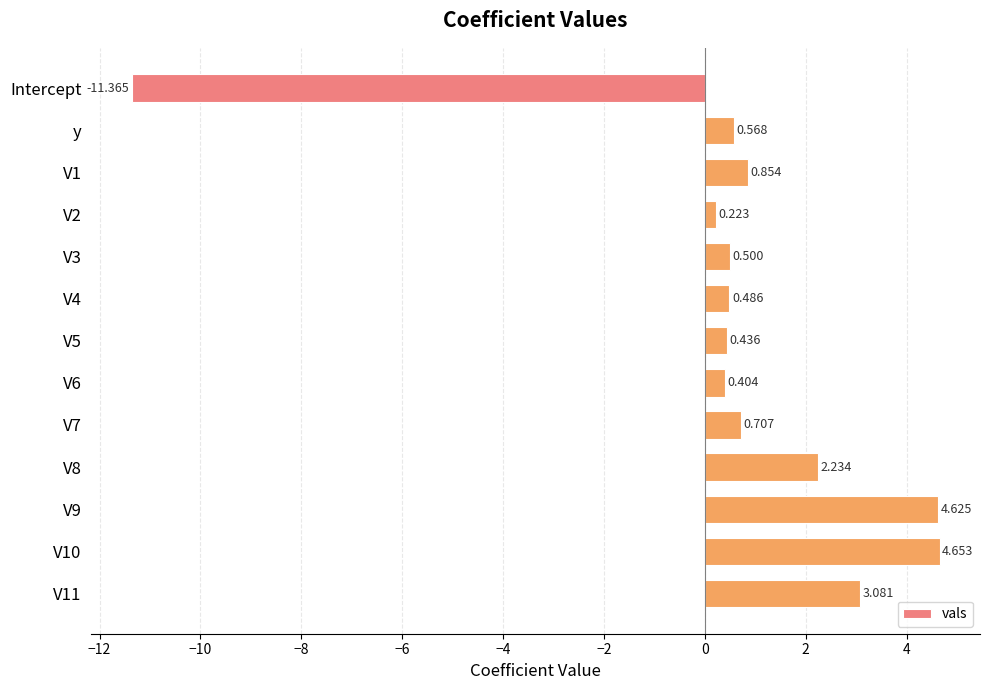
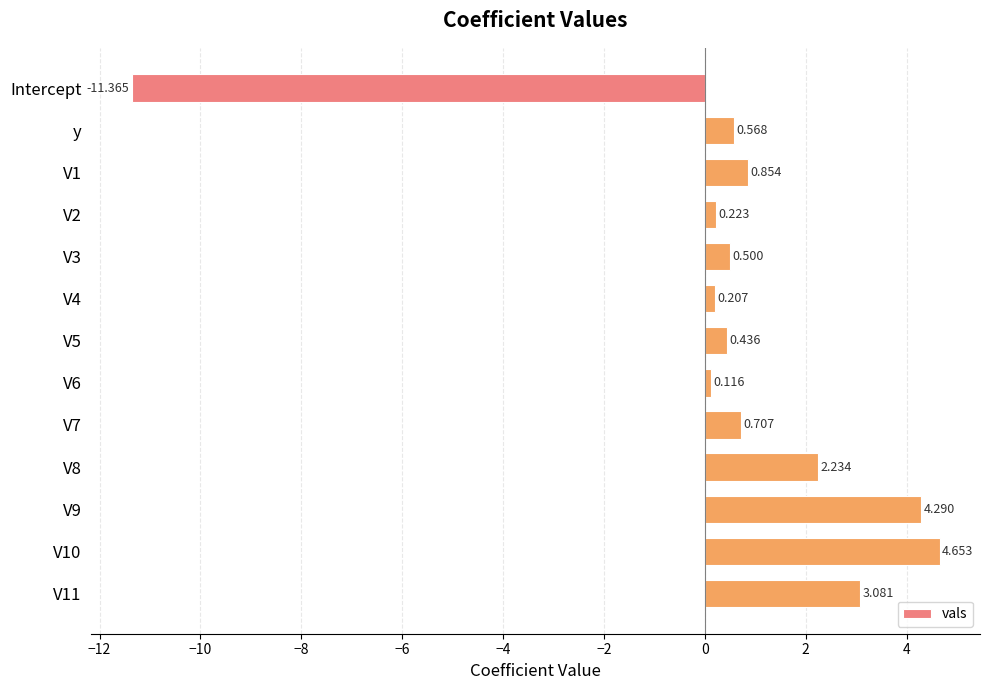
V4: 0.486 -> 0.207
V6: 0.404 -> 0.116
V9: 4.625 -> 4.290
